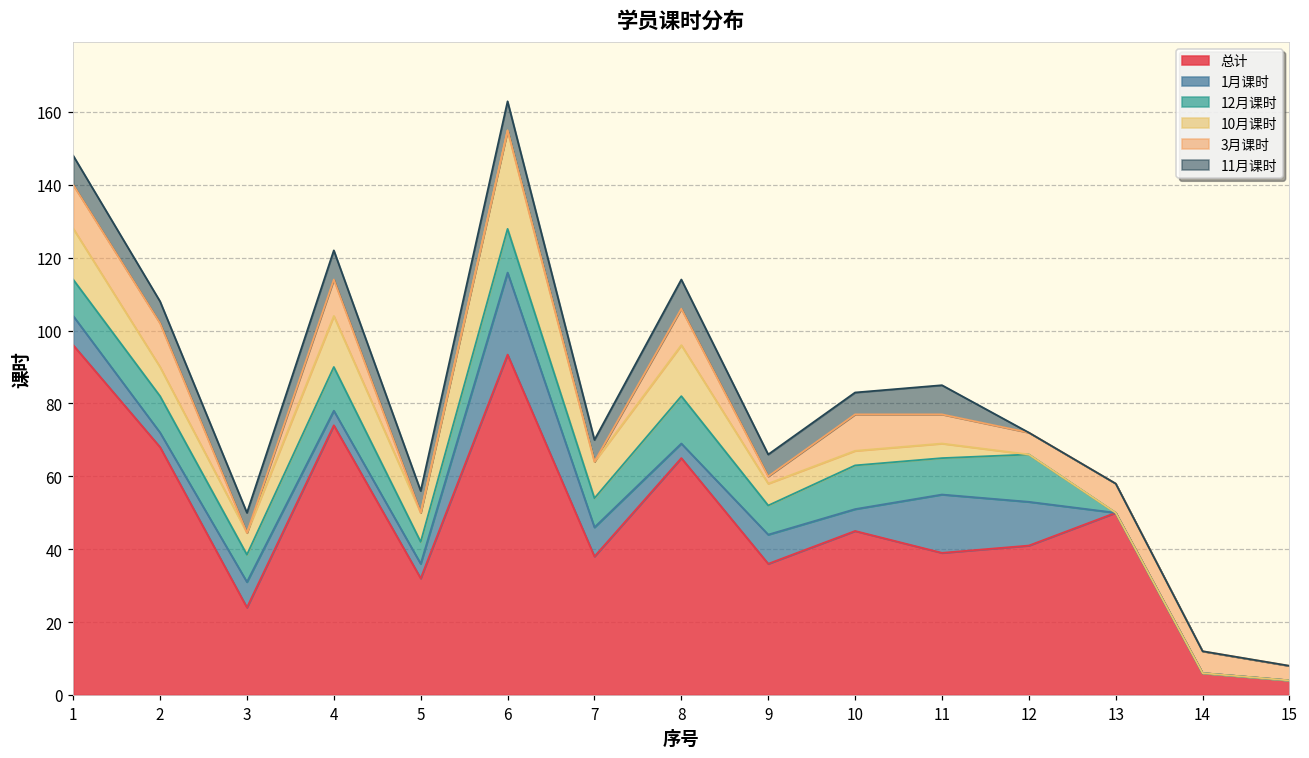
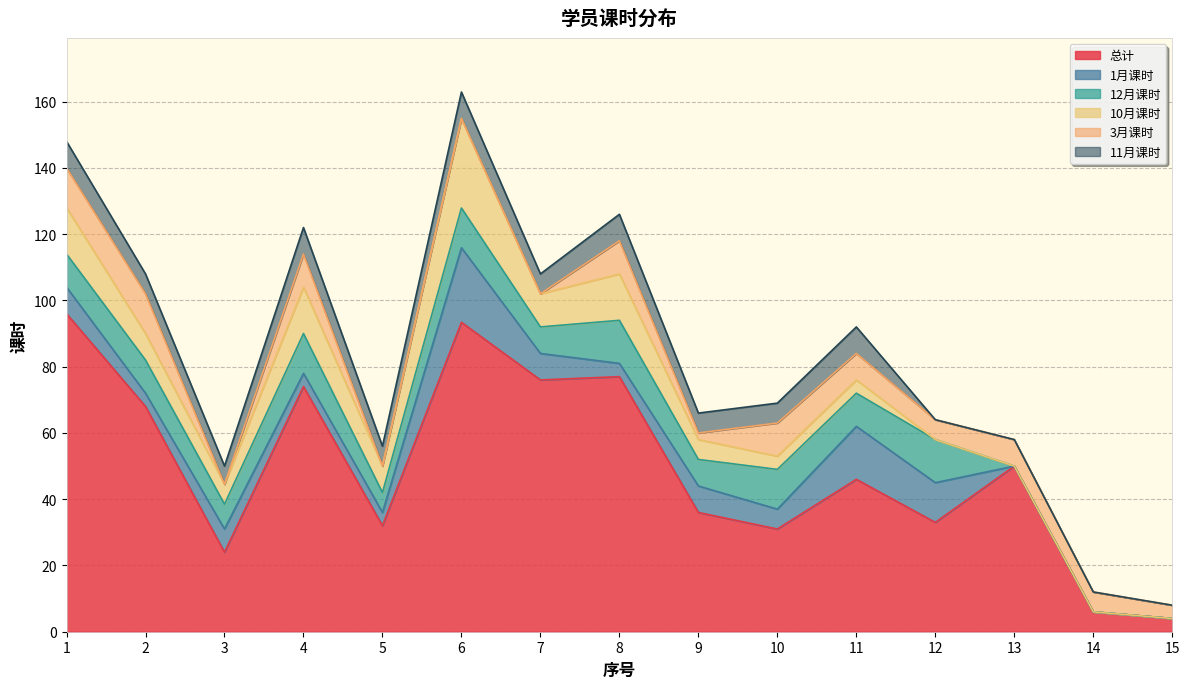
总计, 7: 38 -> 76
总计, 8: 65 -> 77
总计, 10: 45 -> 31
总计, 11: 39 -> 46
总计, 12: 41 -> 33
